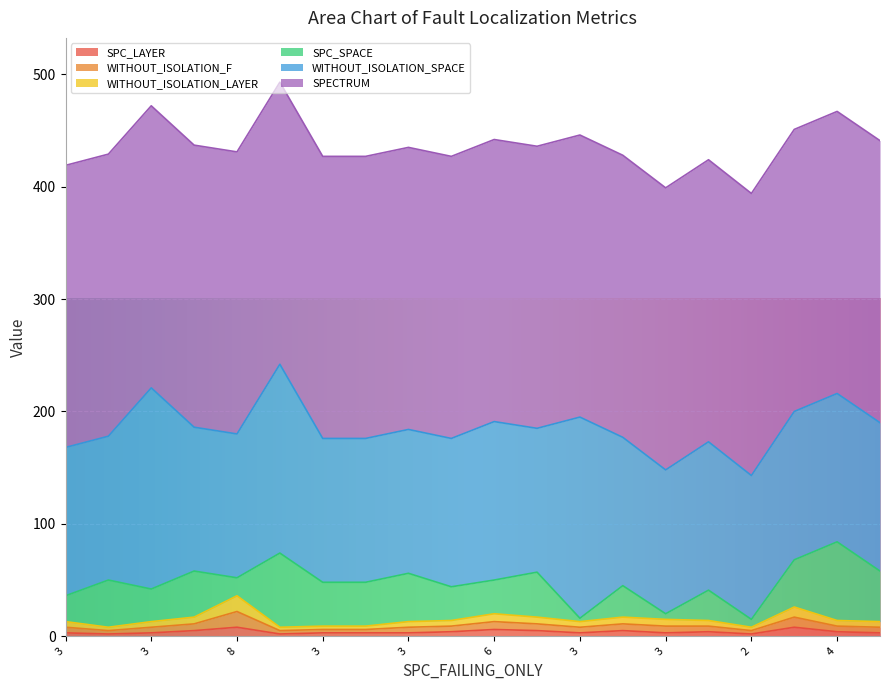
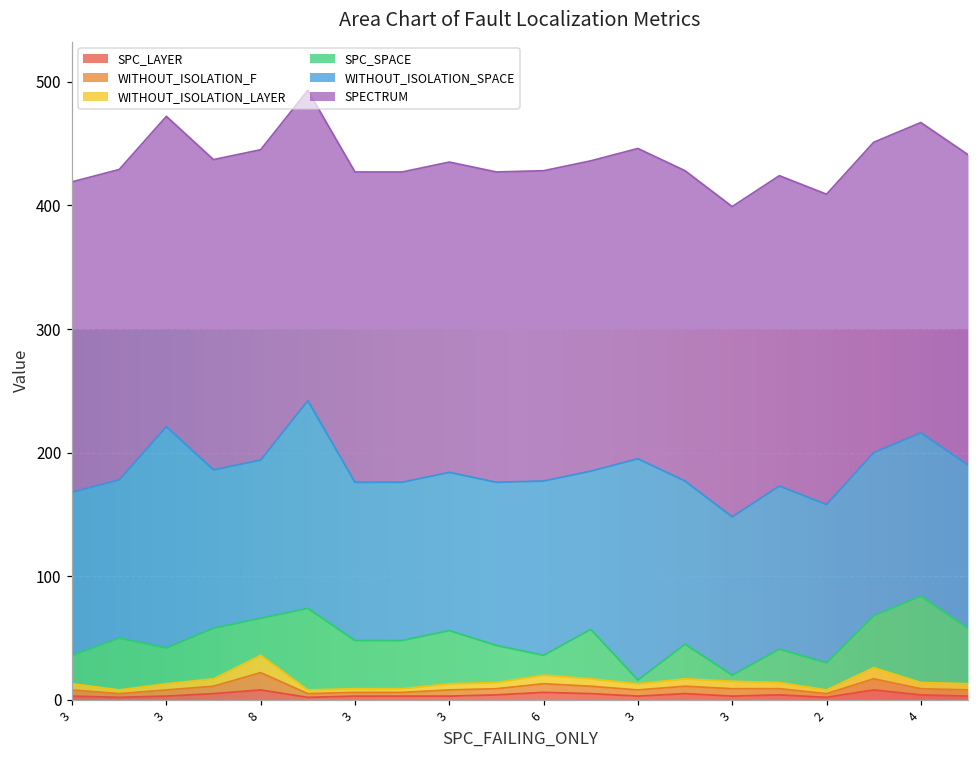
SPC_SPACE, 8: 16 -> 30
SPC_SPACE, 6: 30 -> 16
SPC_SPACE, 2: 7 -> 22
